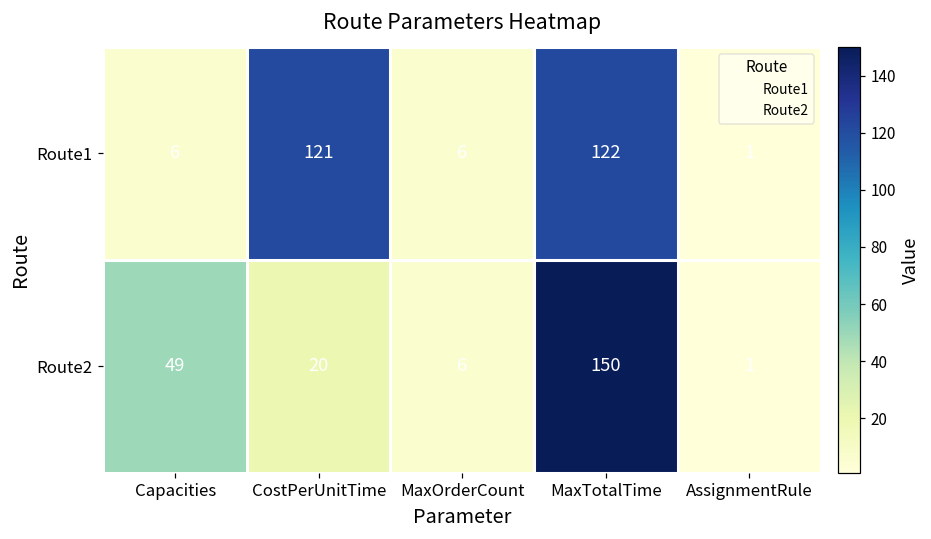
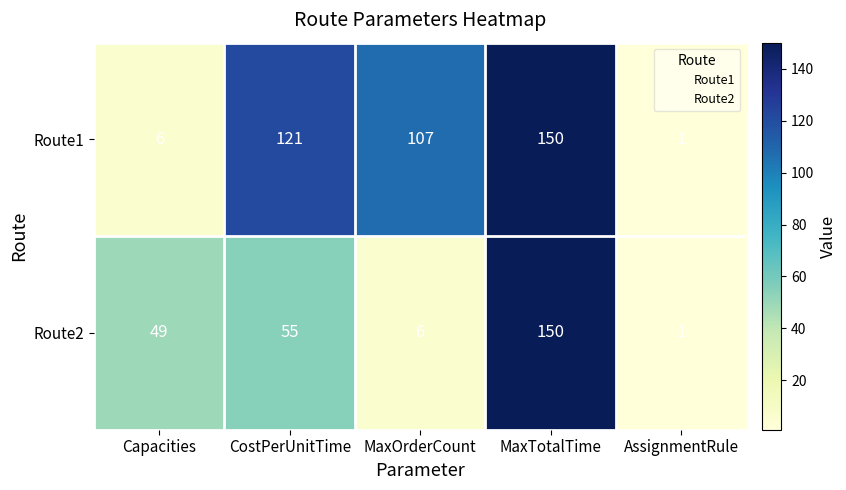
Route1, MaxOrderCount: 6 -> 107
Route1, MaxTotalTime: 122 -> 150
Route2, CostPerUnitTime: 20 -> 55
